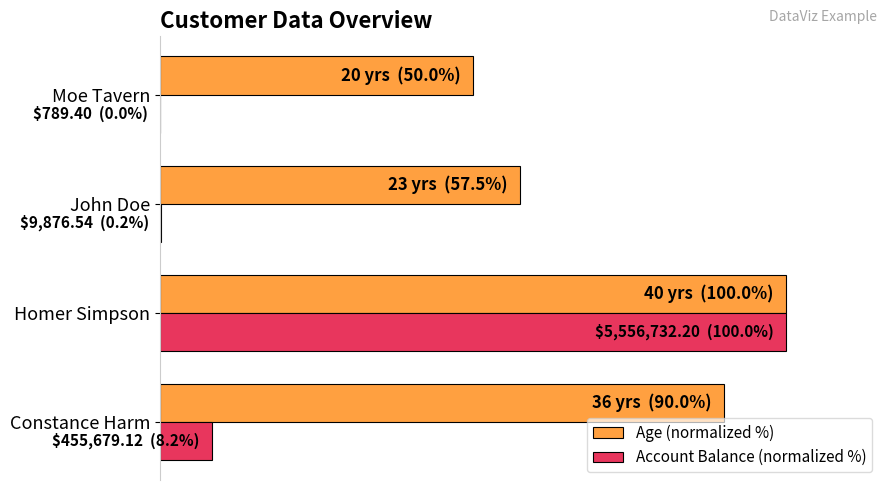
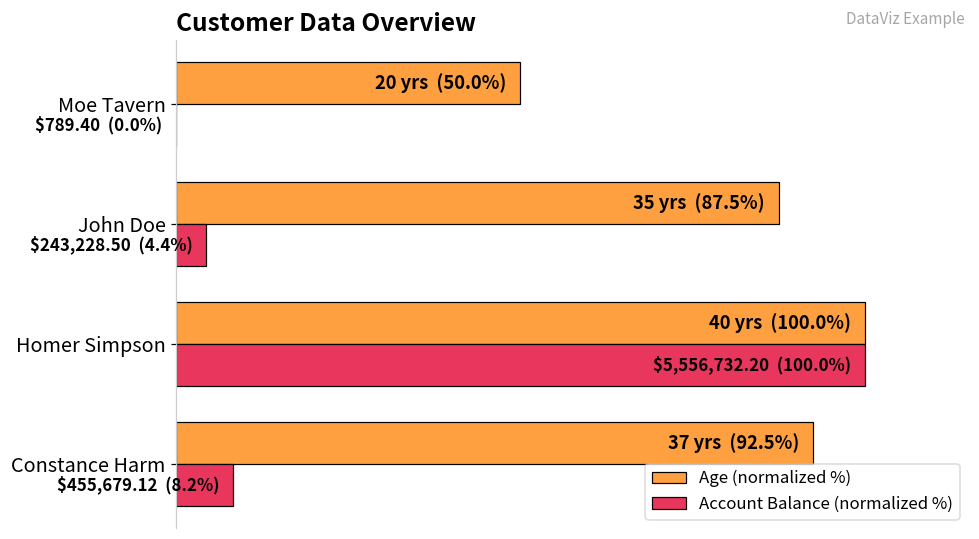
Age (normalized %), John Doe: 23 yrs (57.5%) -> 35 yrs (87.5%)
Account Balance (normalized %), John Doe: $9,876.54 (0.2%) -> $243,228.50 (4.4%)
Age (normalized %), Constance Harm: 36 yrs (90.0%) -> 37 yrs (92.5%)
